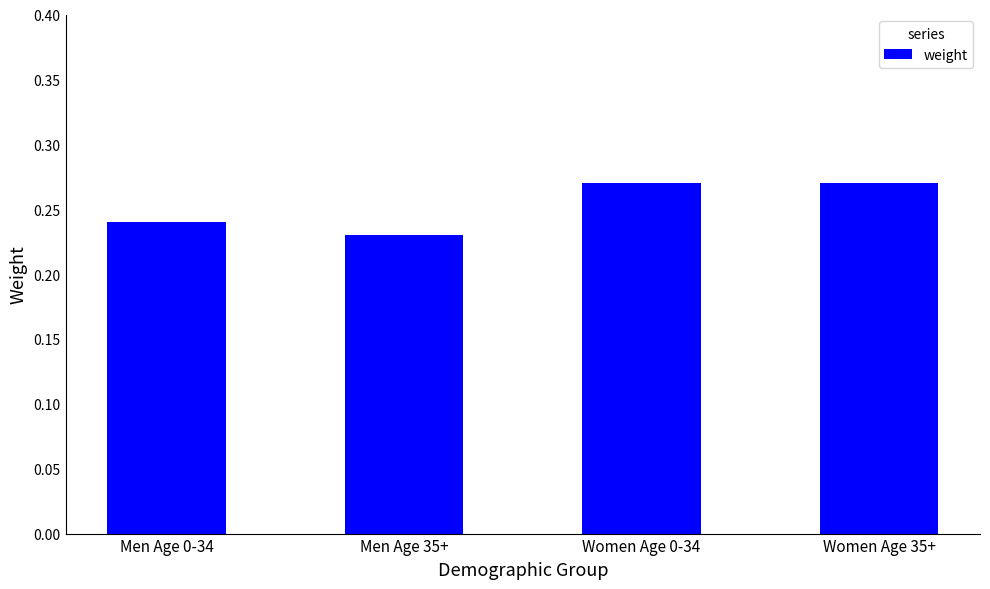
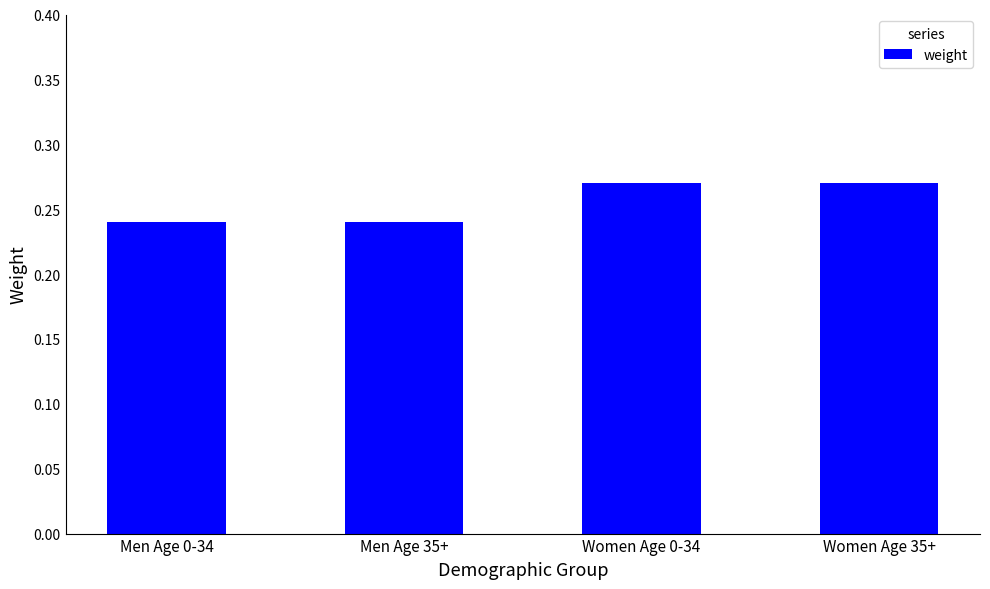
Men Age 35+: 0.23 -> 0.24
